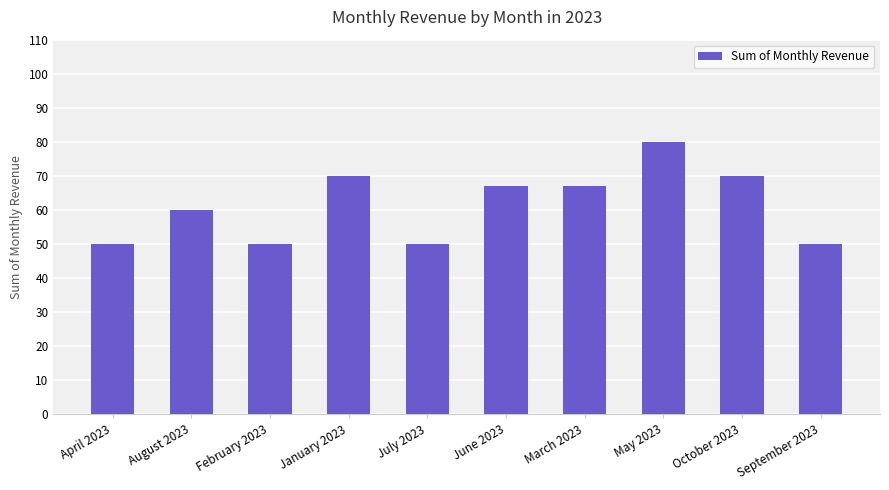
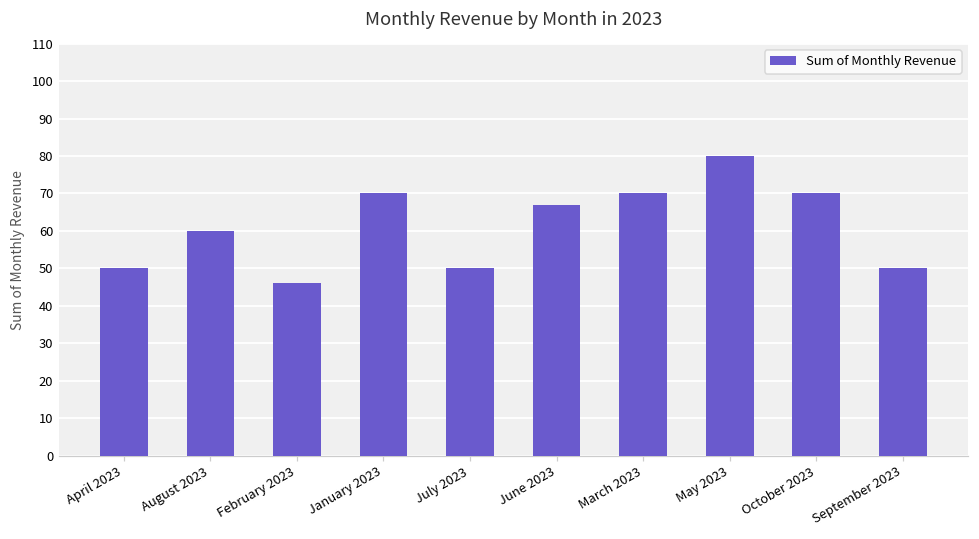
February 2023: 50 -> 46
March 2023: 67 -> 70
